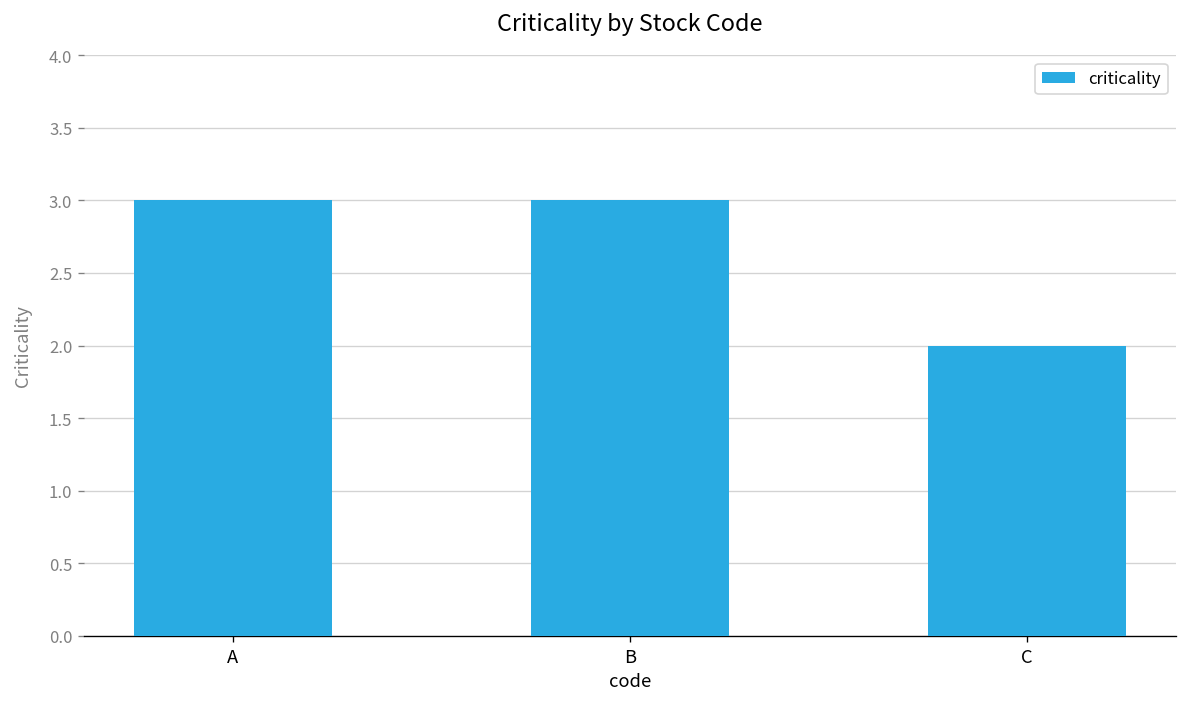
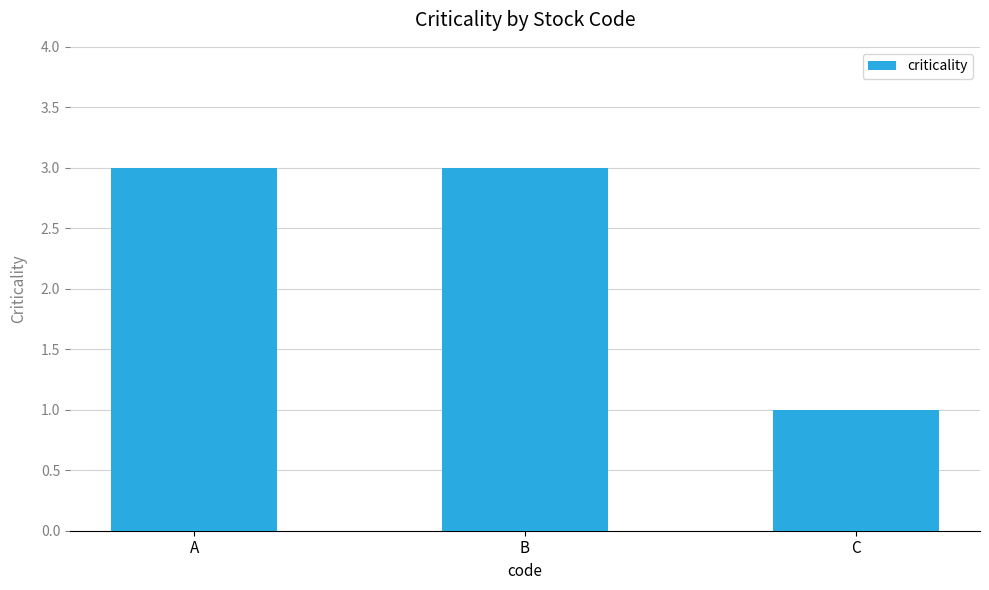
C: 2 -> 1
